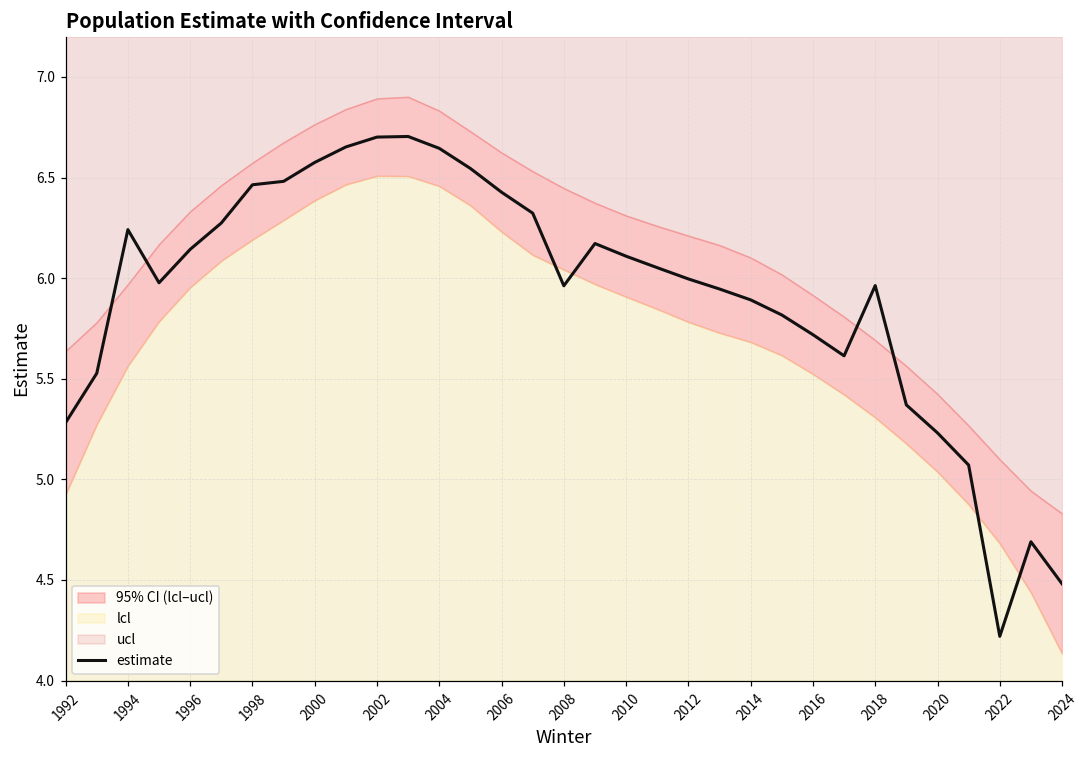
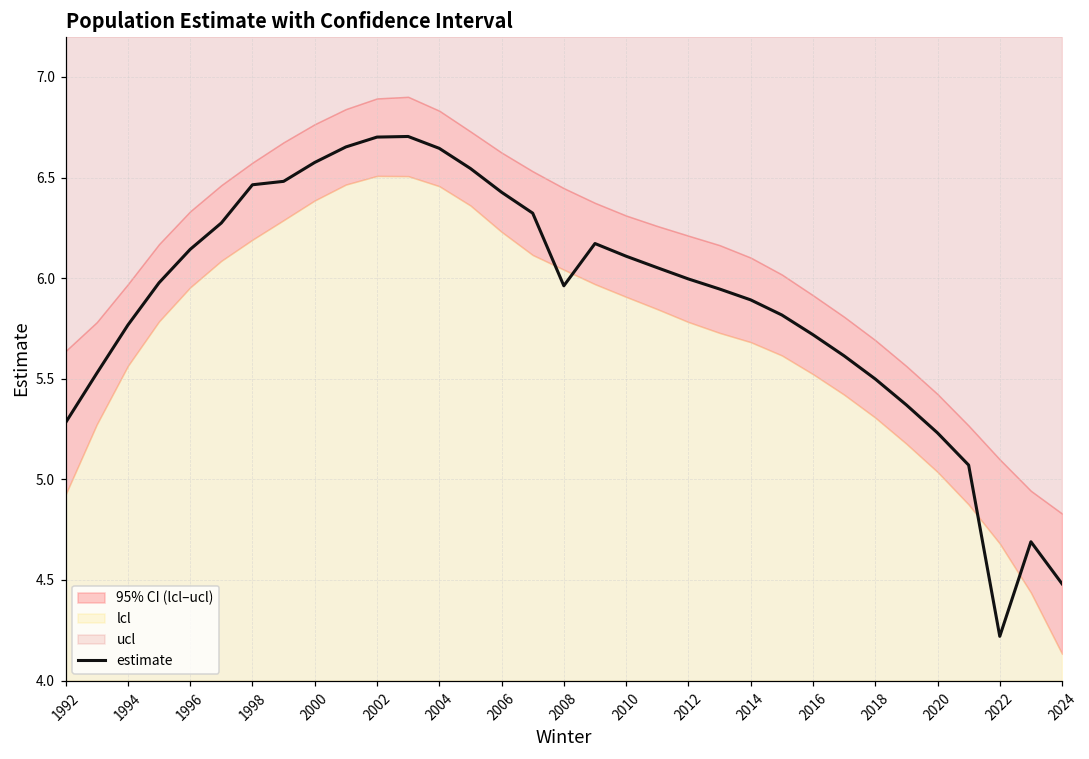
estimate, 1994: 6.24 -> 5.77
estimate, 2018: 5.96 -> 5.50
